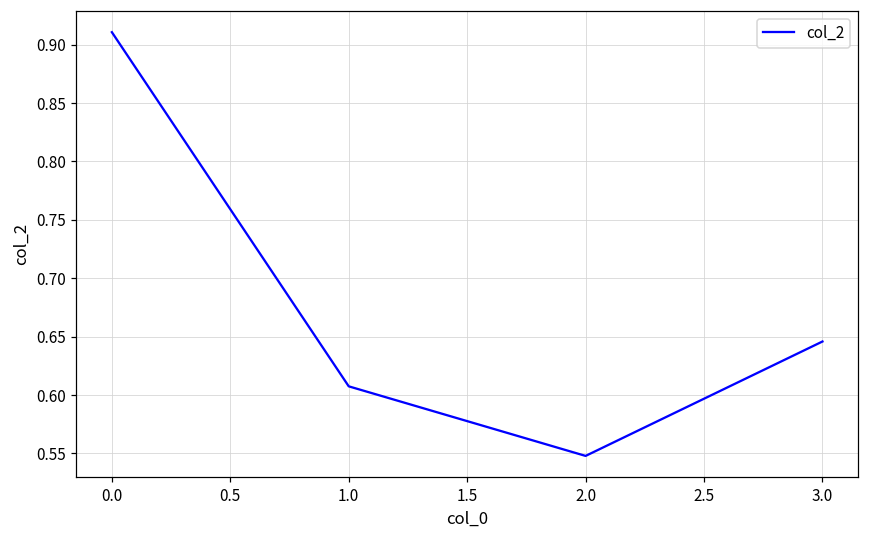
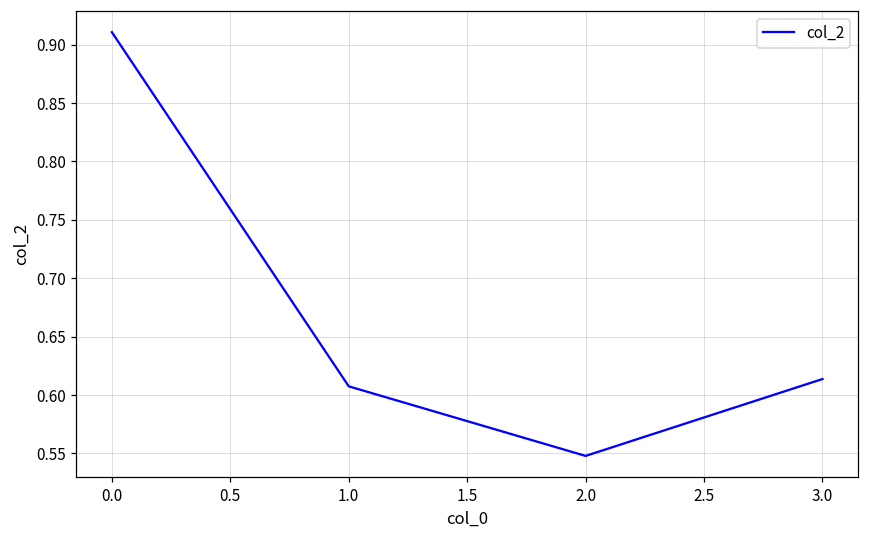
3.0: 0.646 -> 0.614
